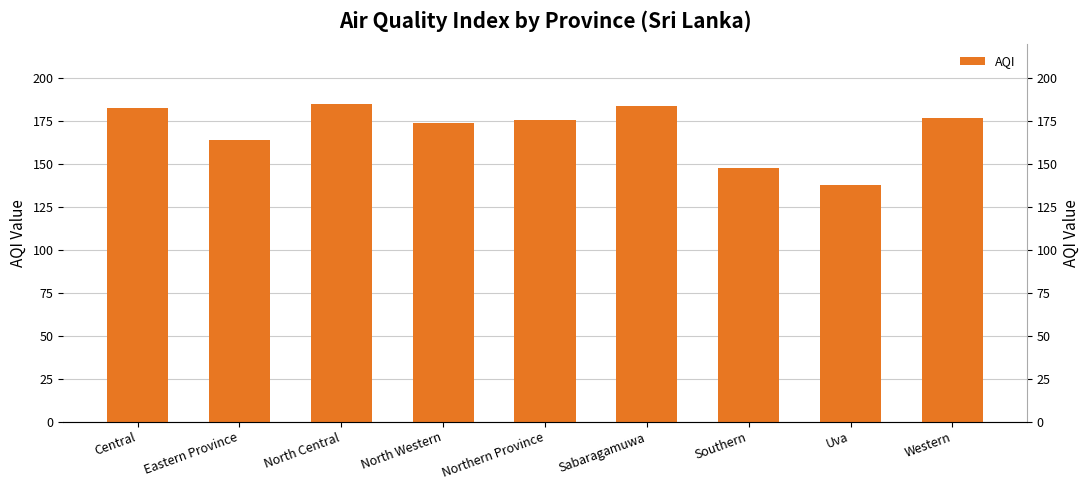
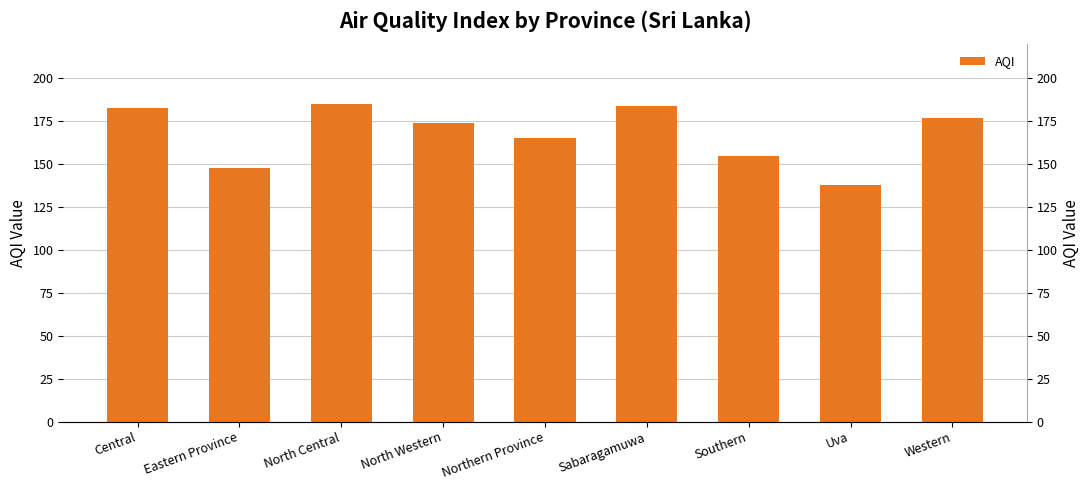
Eastern Province: 164 -> 148
Northern Province: 176 -> 165
Southern: 148 -> 155
